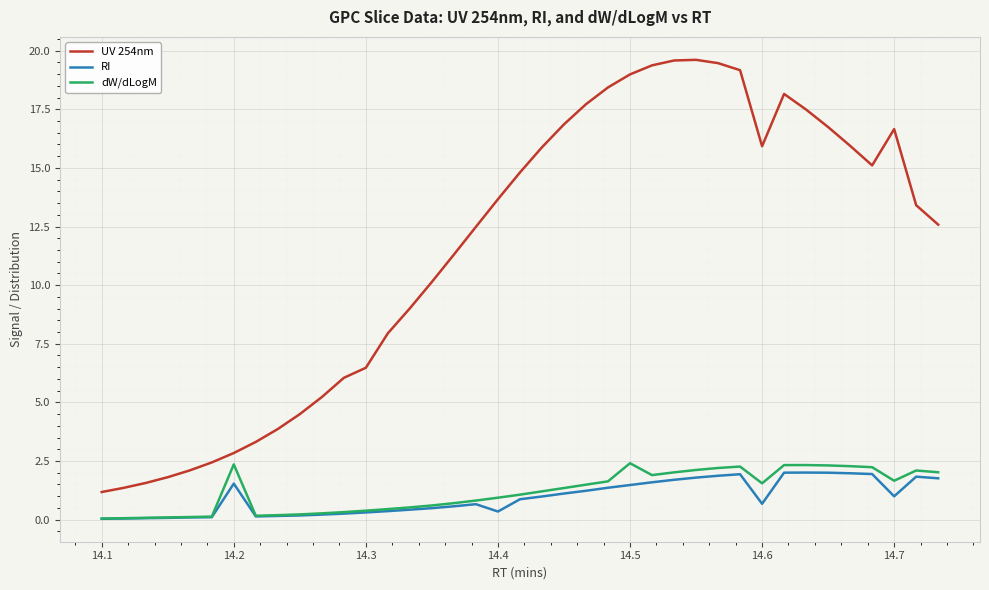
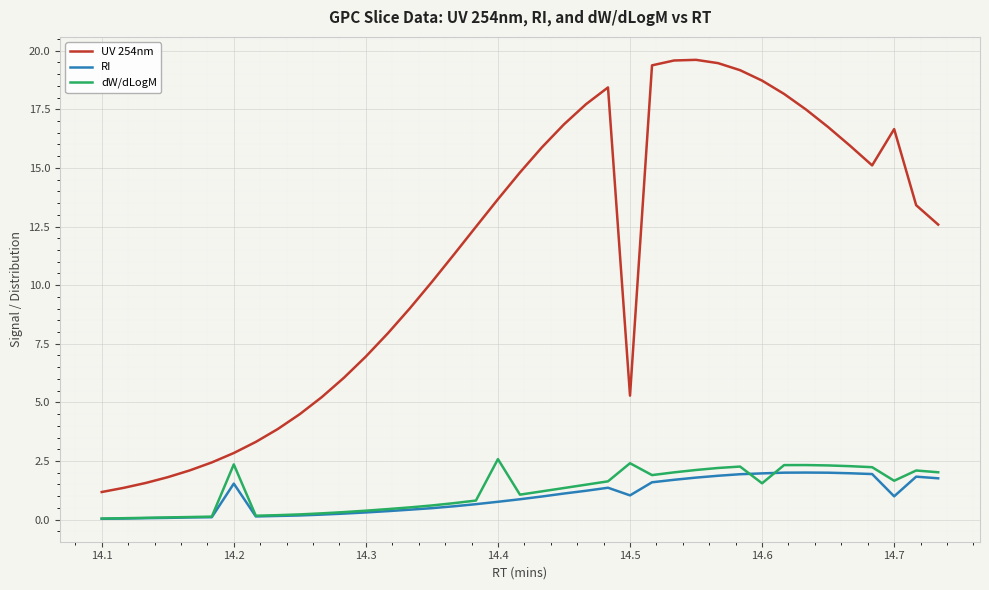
UV 254nm, 14.3: 6.5 -> 7.0
RI, 14.4: 0.3 -> 0.8
dW/dLogM, 14.4: 0.9 -> 2.6
UV 254nm, 14.5: 19.0 -> 5.3
RI, 14.5: 1.5 -> 1.0
UV 254nm, 14.6: 15.9 -> 18.7
RI, 14.6: 0.7 -> 2.0
